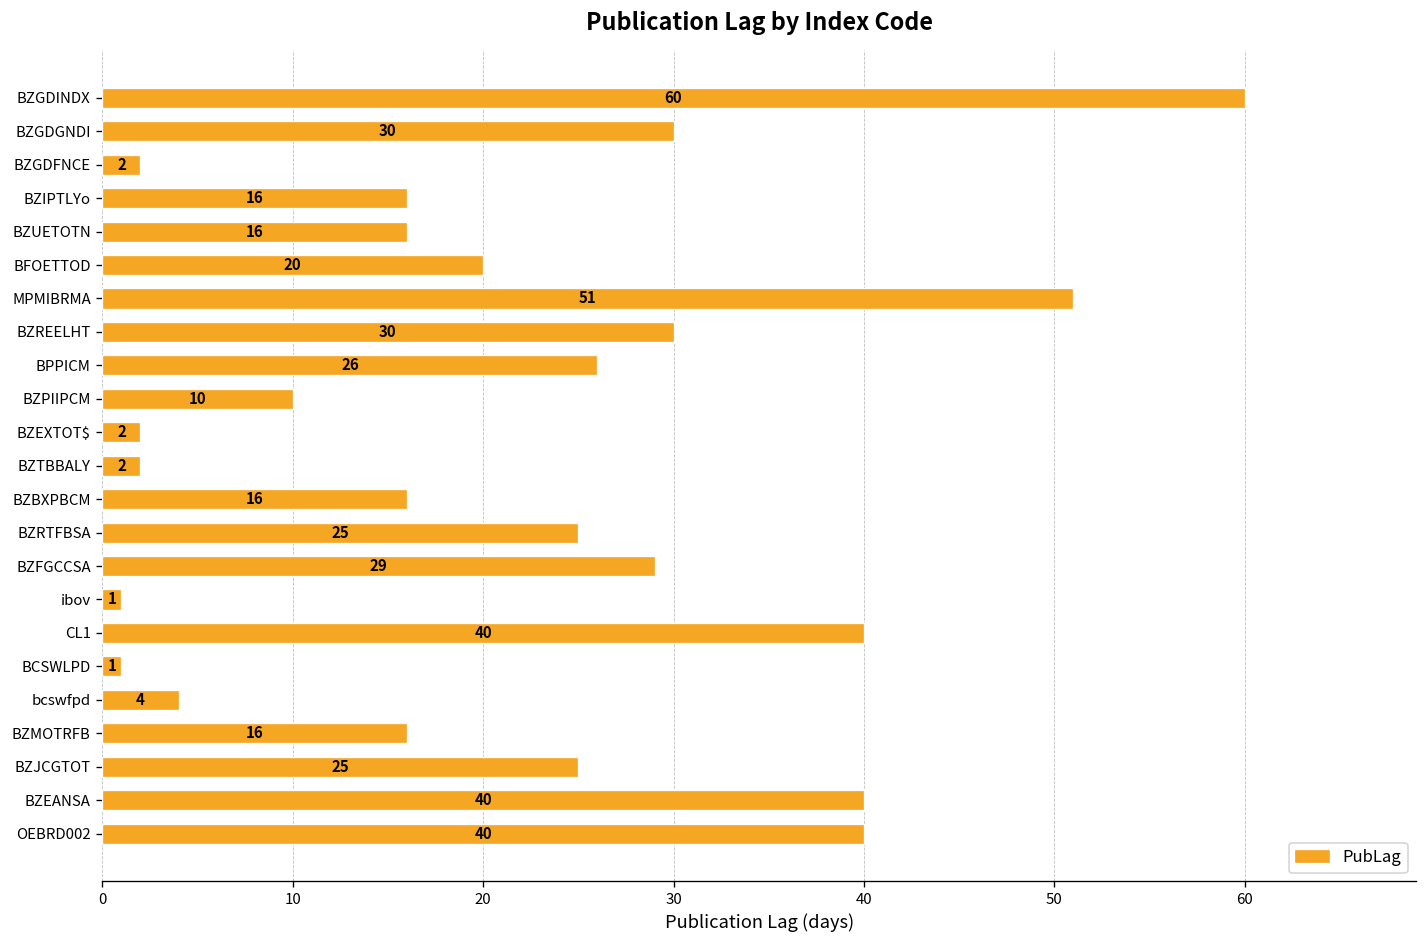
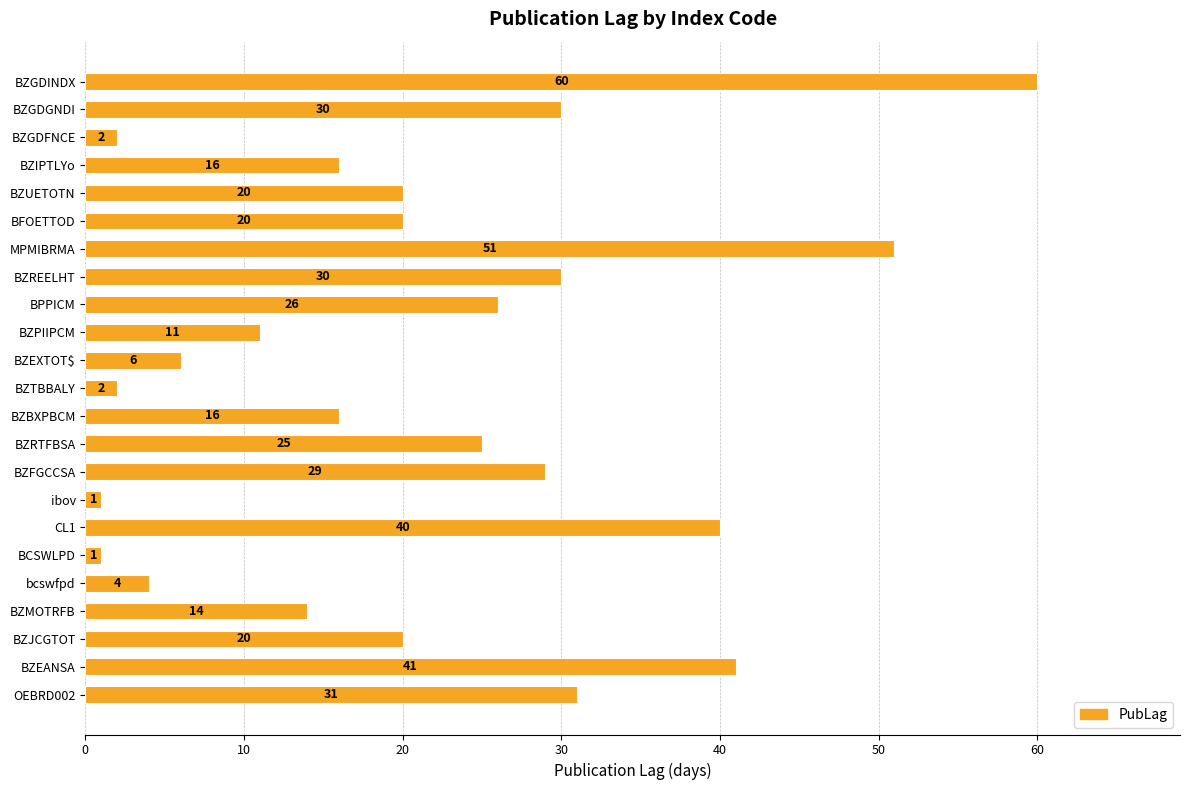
BZUETOTN: 16 -> 20
BZPIIPCM: 10 -> 11
BZEXTOT$: 2 -> 6
BZMOTRFB: 16 -> 14
BZJCGTOT: 25 -> 20
BZEANSA: 40 -> 41
OEBRD002: 40 -> 31
